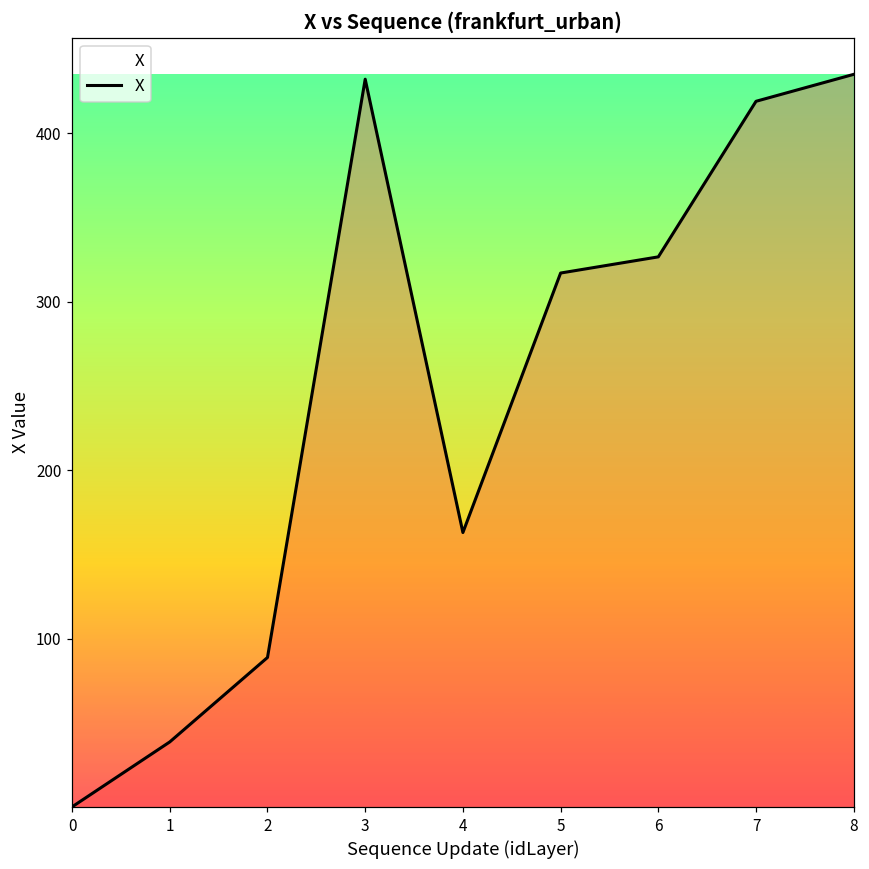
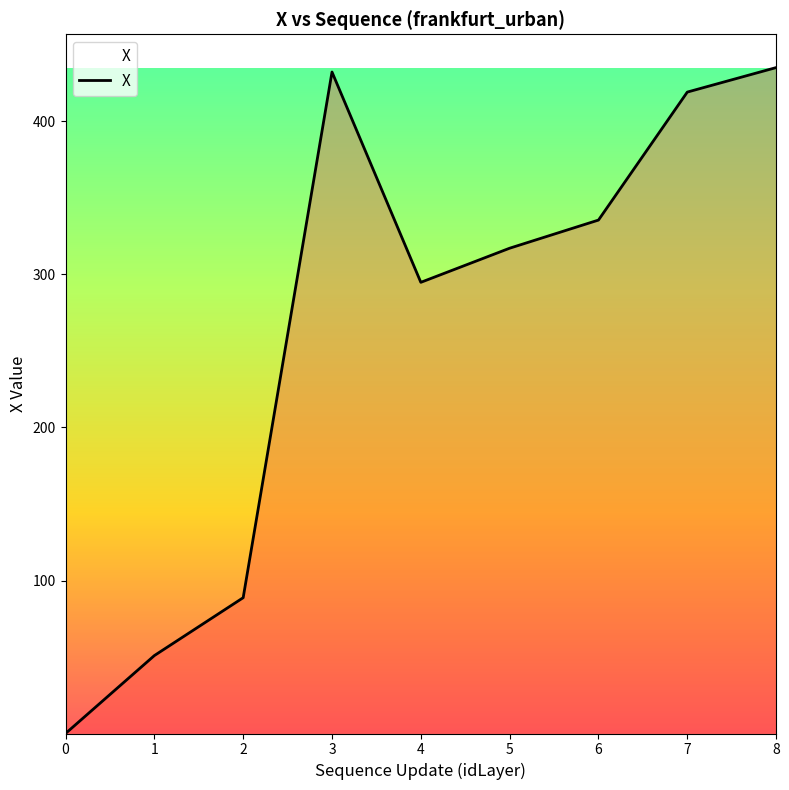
1: 39 -> 51
4: 163 -> 295
6: 327 -> 335
